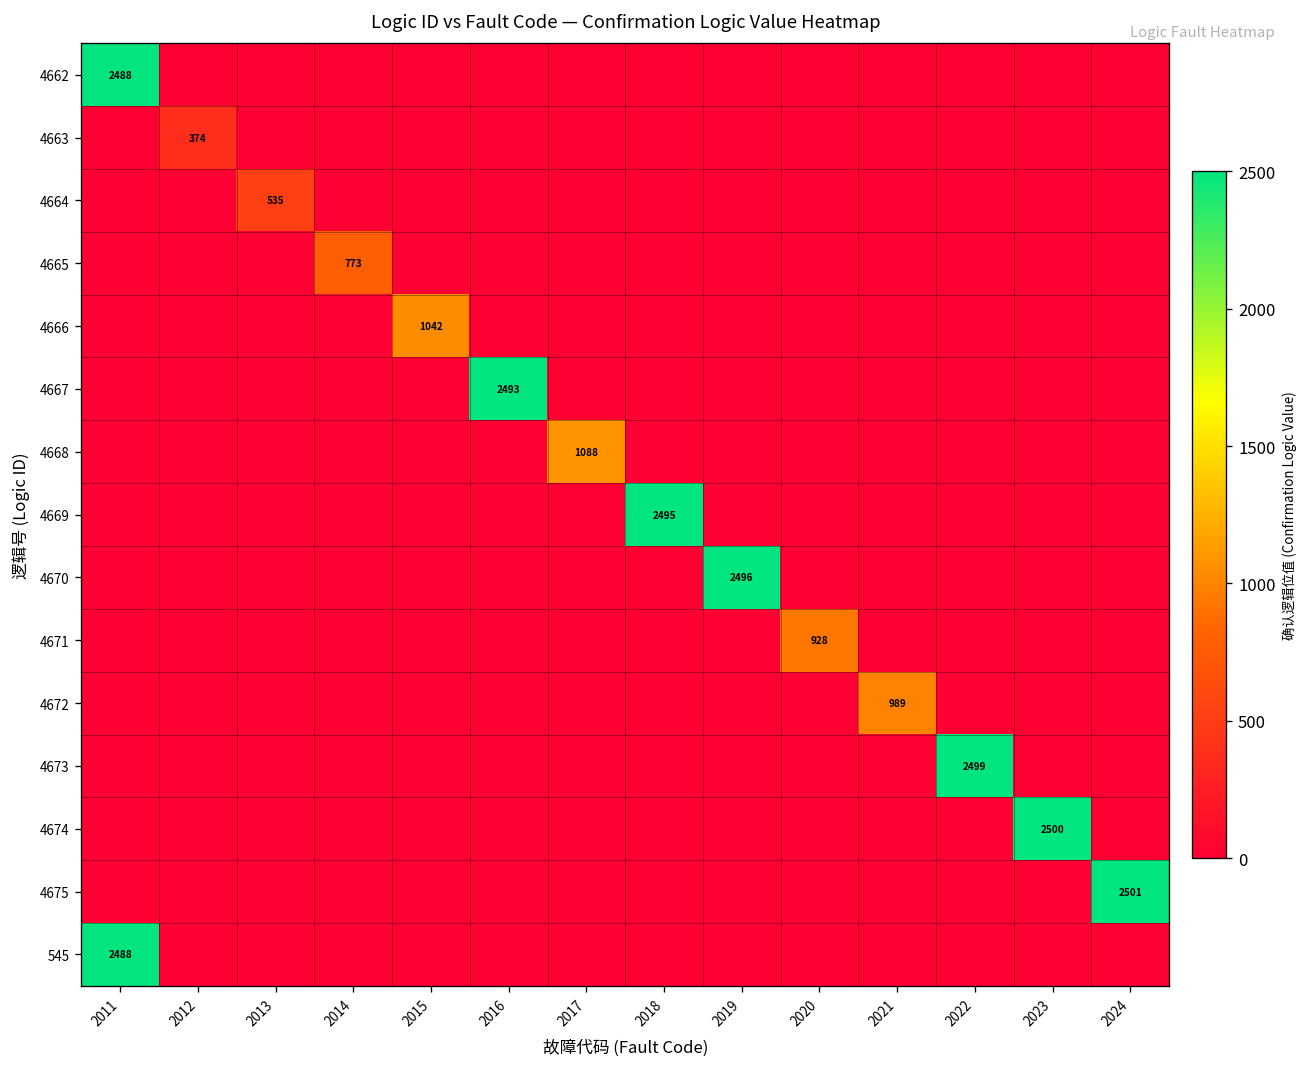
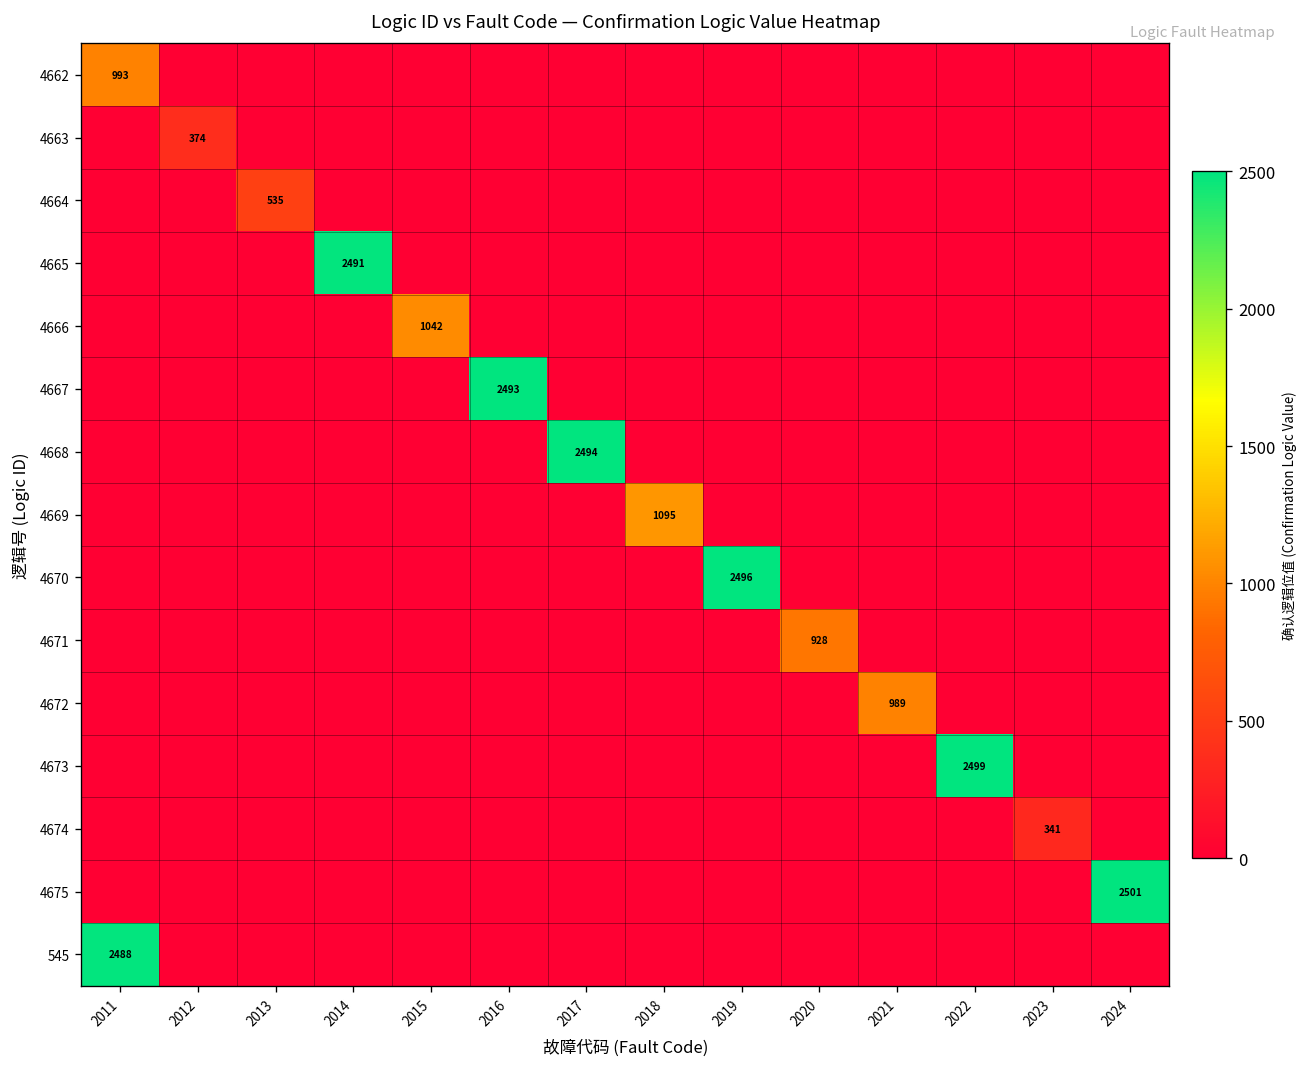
4662, 2011: 2488 -> 993
4665, 2014: 773 -> 2491
4668, 2017: 1088 -> 2494
4669, 2018: 2495 -> 1095
4674, 2023: 2500 -> 341
